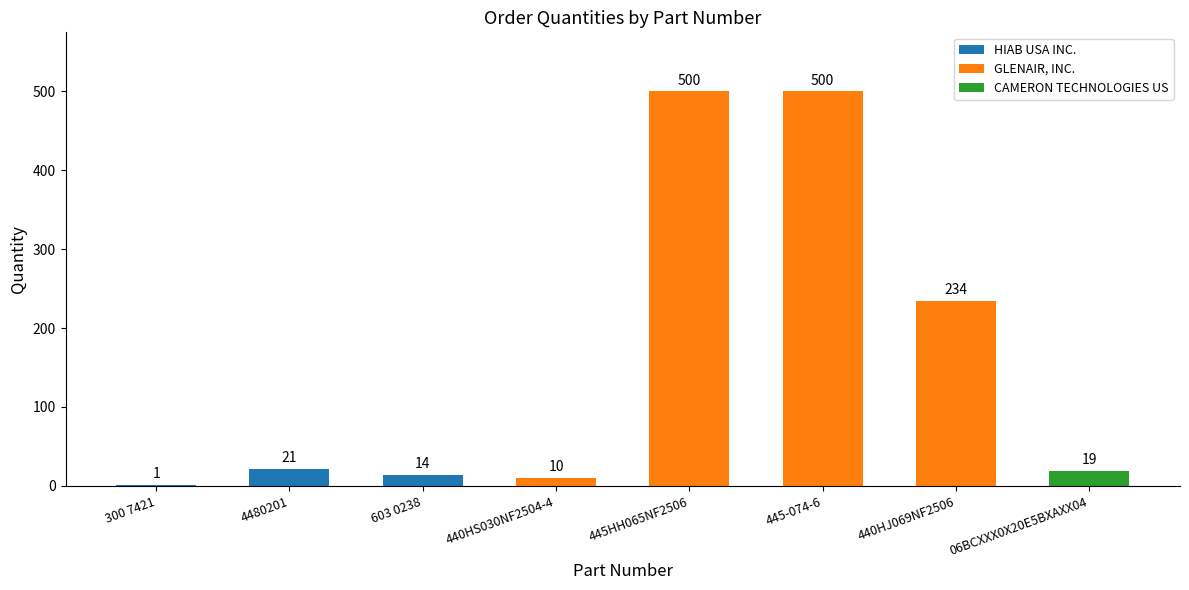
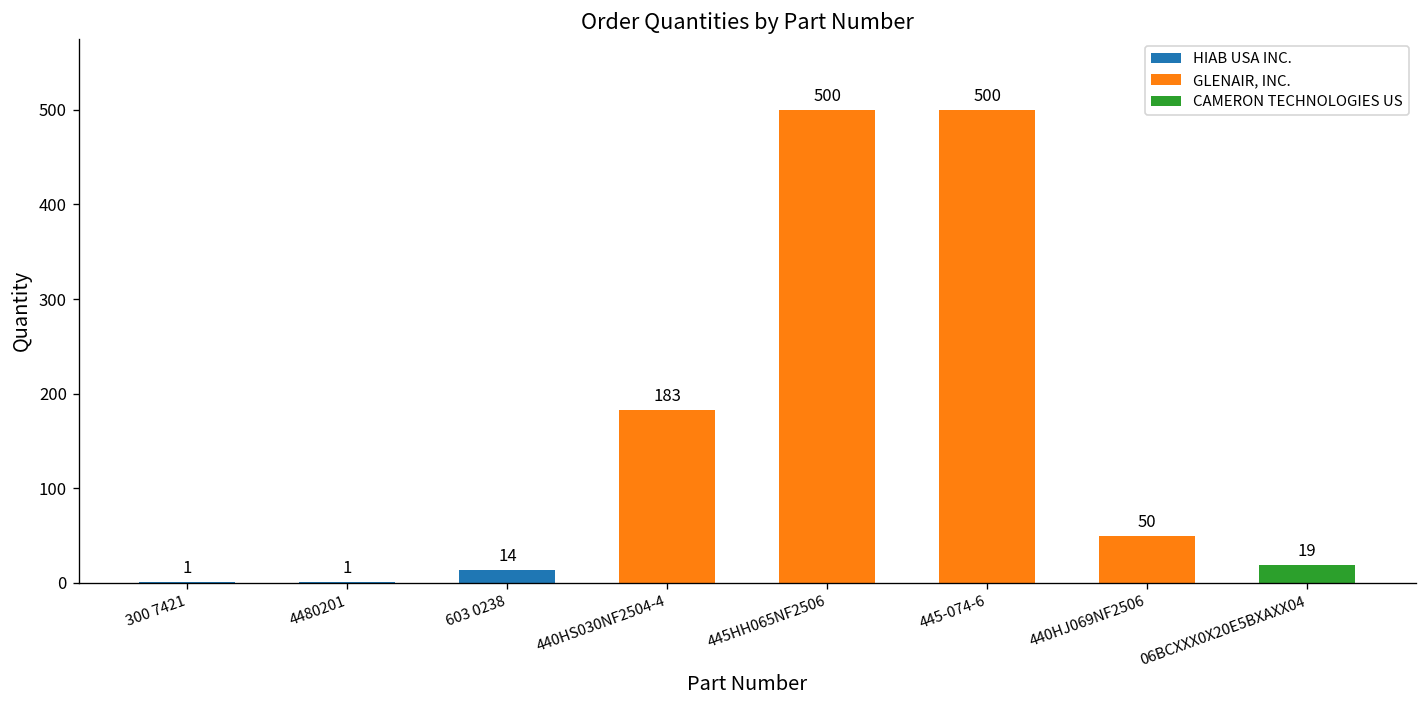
4480201: 21 -> 1
440HS030NF2504-4: 10 -> 183
440HJ069NF2506: 234 -> 50
